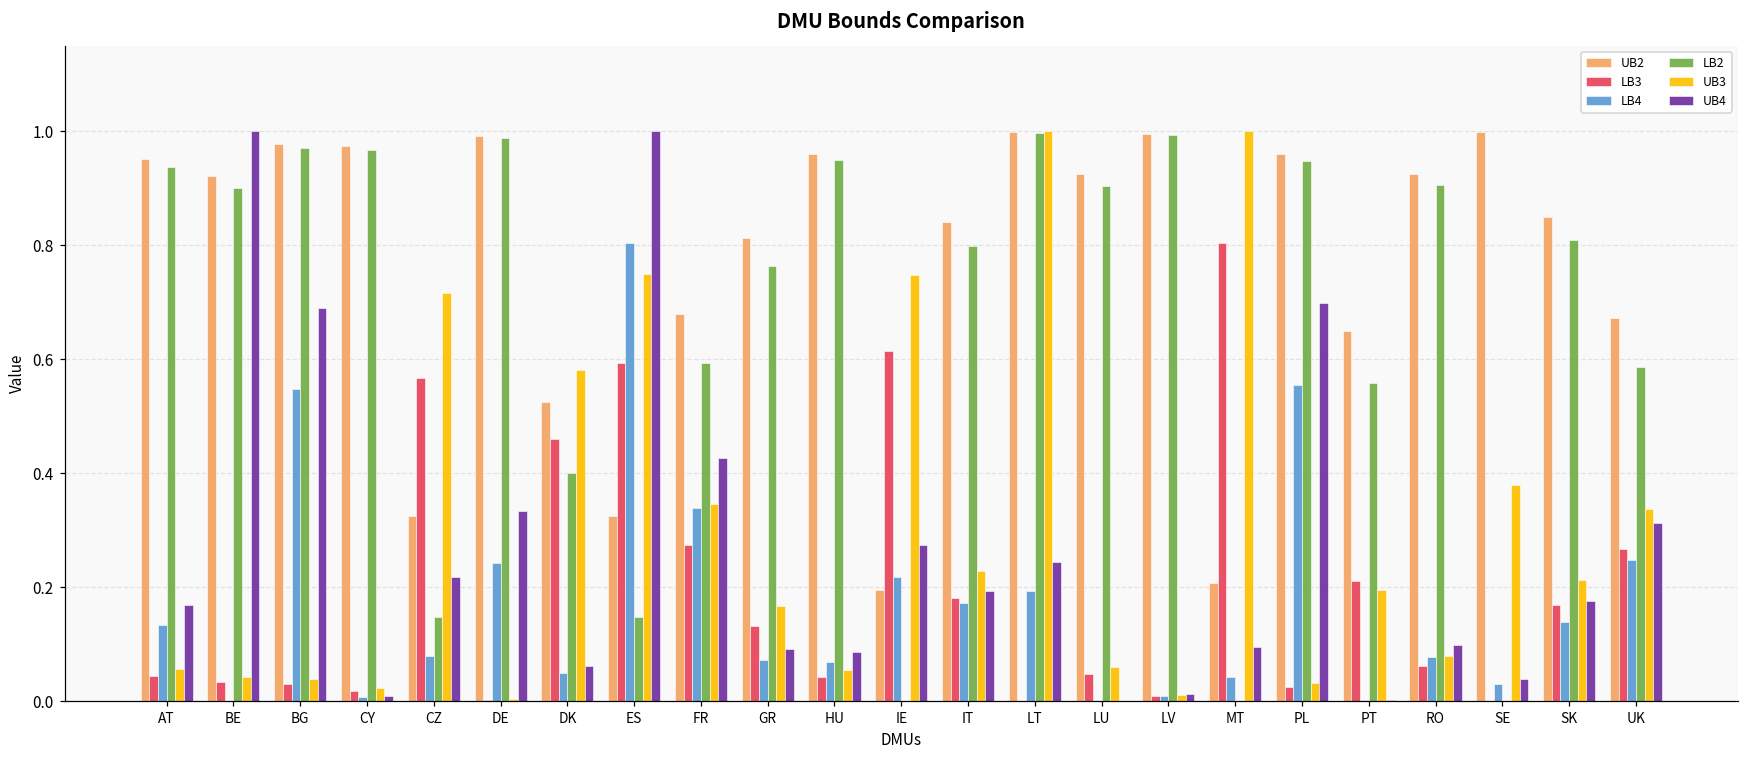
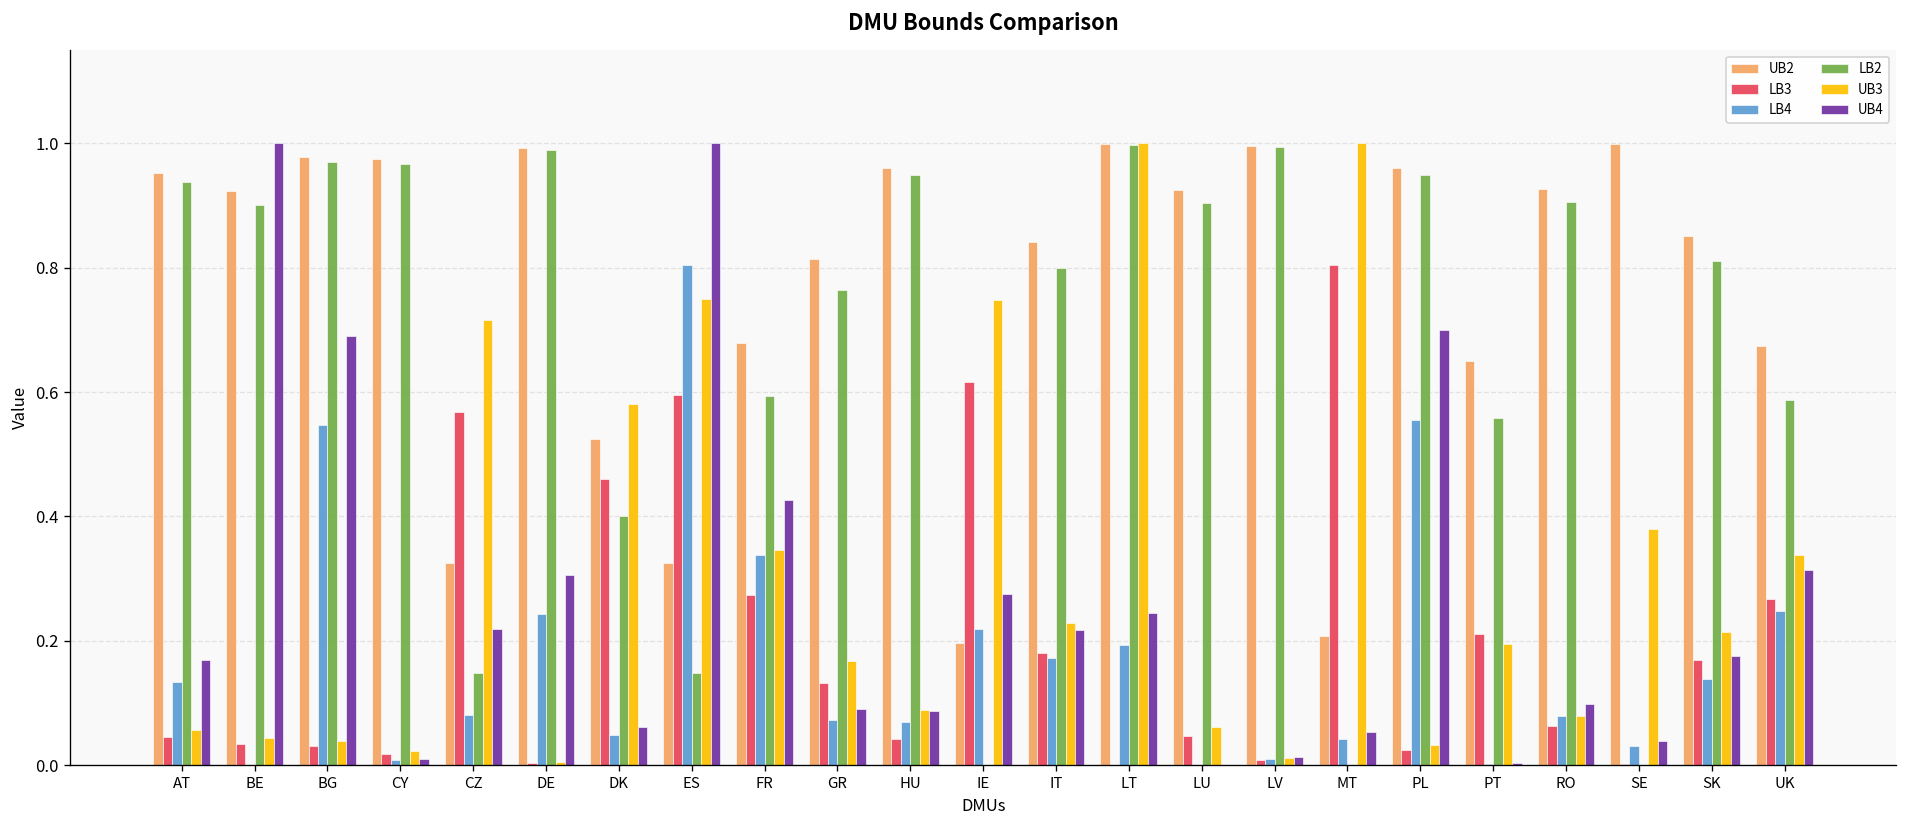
UB4, DE: 0.33 -> 0.31
UB3, HU: 0.05 -> 0.09
UB4, IT: 0.19 -> 0.22
UB4, MT: 0.10 -> 0.05
